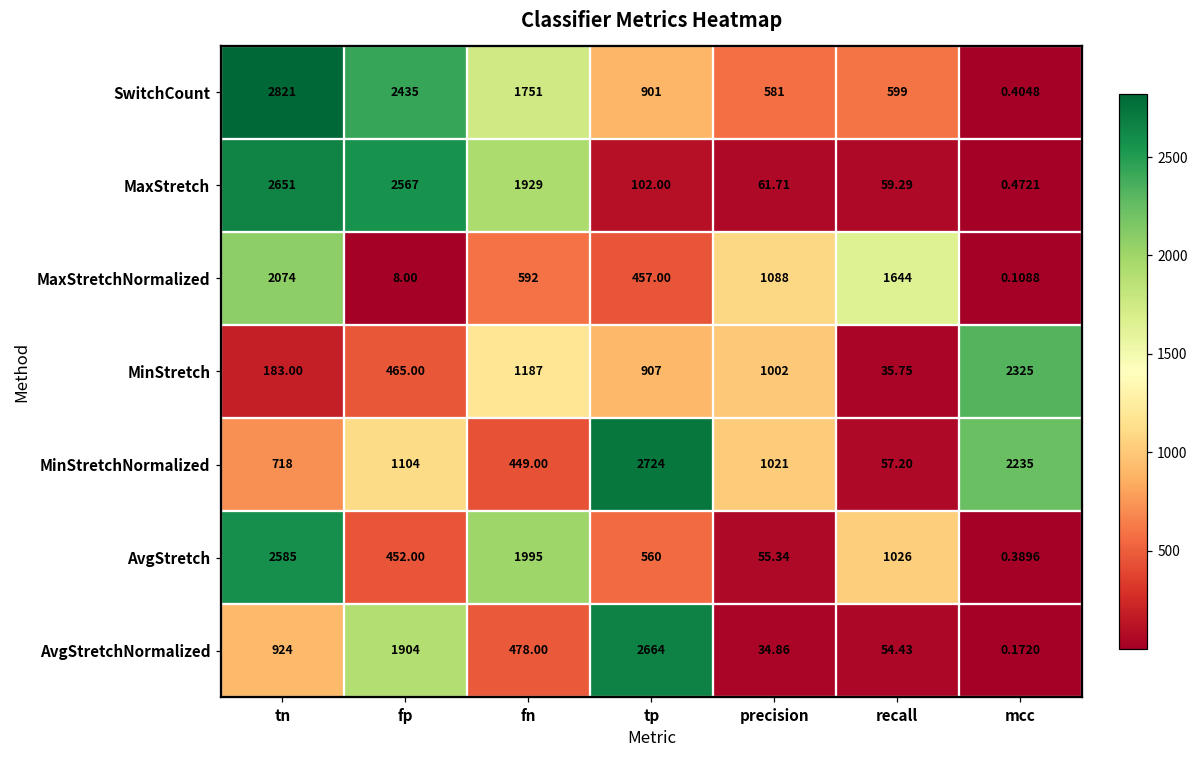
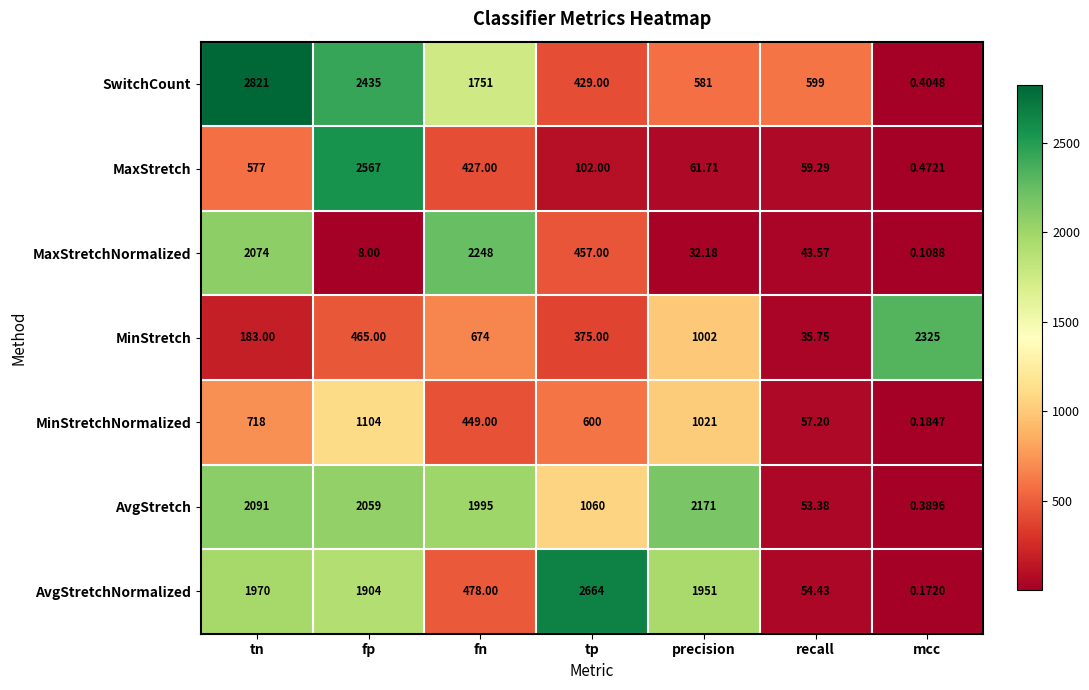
SwitchCount, tp: 901 -> 429.00
MaxStretch, tn: 2651 -> 577
MaxStretch, fn: 1929 -> 427.00
MaxStretchNormalized, fn: 592 -> 2248
MaxStretchNormalized, precision: 1088 -> 32.18
MaxStretchNormalized, recall: 1644 -> 43.57
MinStretch, fn: 1187 -> 674
MinStretch, tp: 907 -> 375.00
MinStretchNormalized, tp: 2724 -> 600
MinStretchNormalized, mcc: 2235 -> 0.1847
AvgStretch, tn: 2585 -> 2091
AvgStretch, fp: 452.00 -> 2059
AvgStretch, tp: 560 -> 1060
AvgStretch, precision: 55.34 -> 2171
AvgStretch, recall: 1026 -> 53.38
AvgStretchNormalized, tn: 924 -> 1970
AvgStretchNormalized, precision: 34.86 -> 1951
